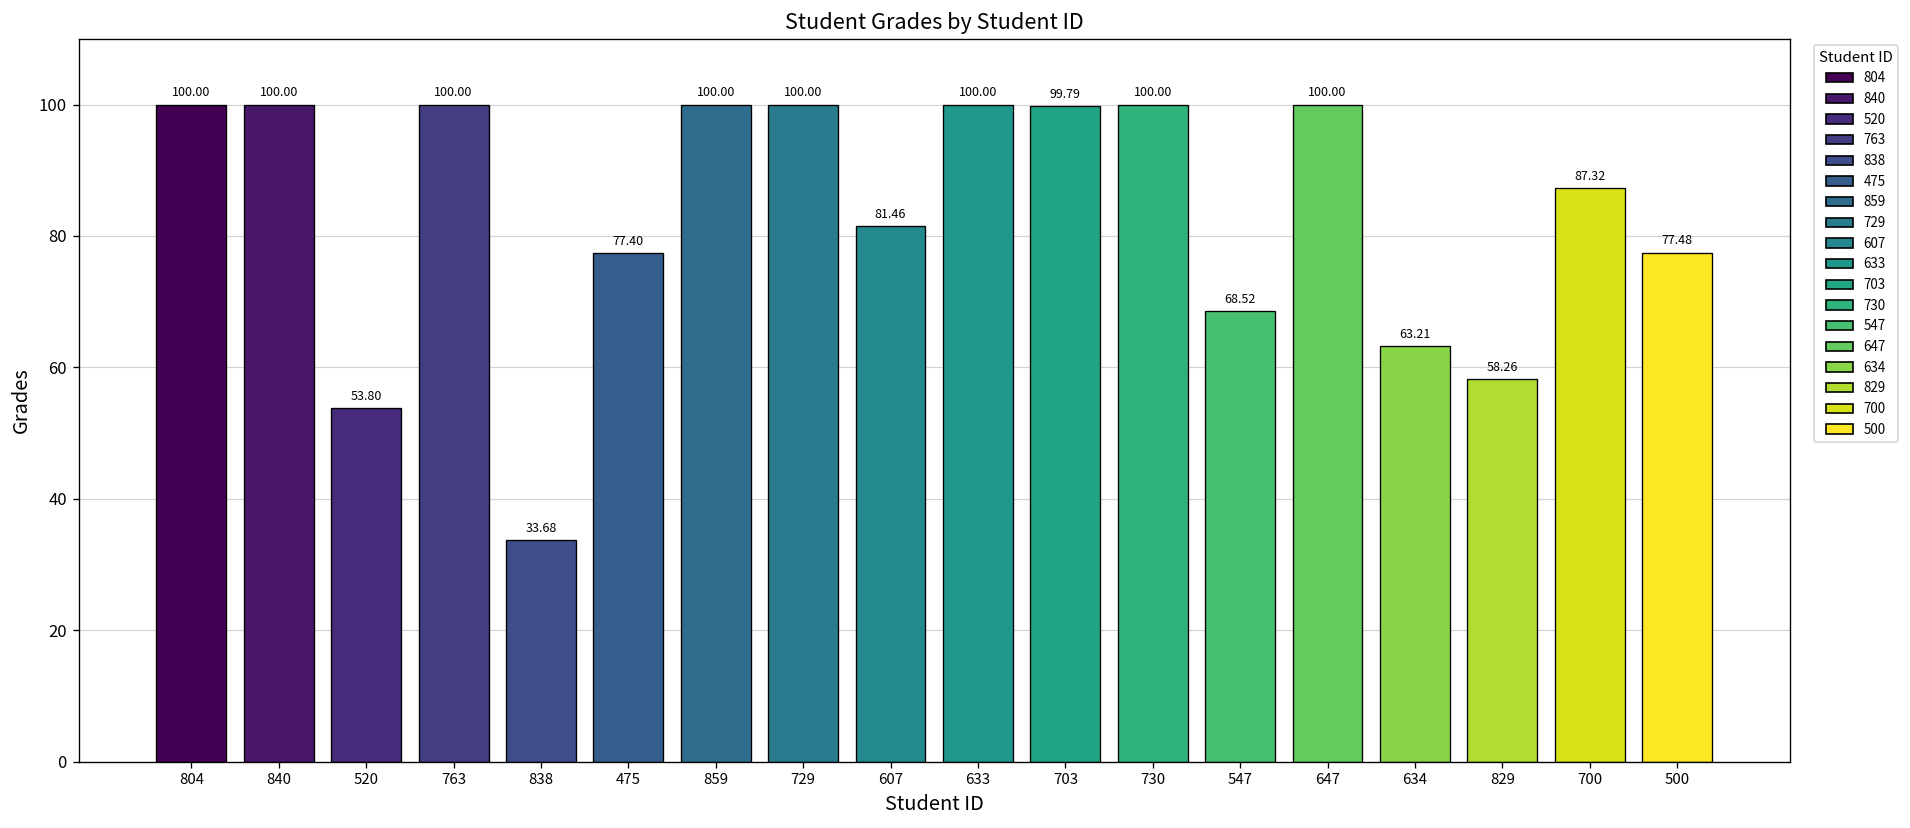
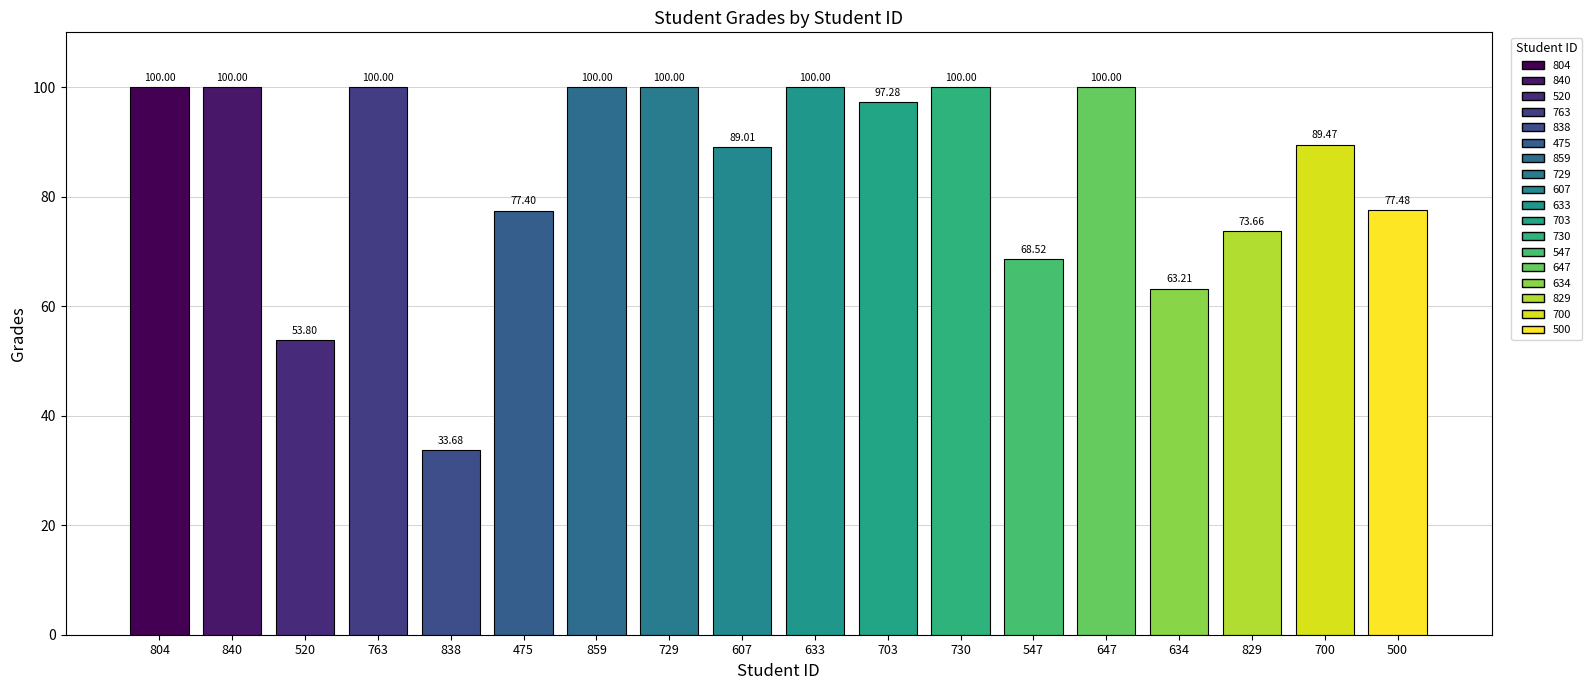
607: 81.46 -> 89.01
703: 99.79 -> 97.28
829: 58.26 -> 73.66
700: 87.32 -> 89.47
